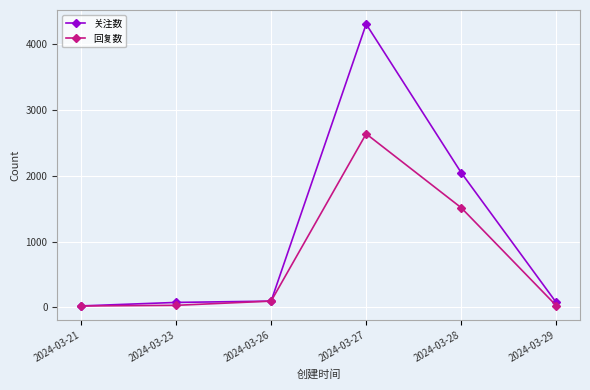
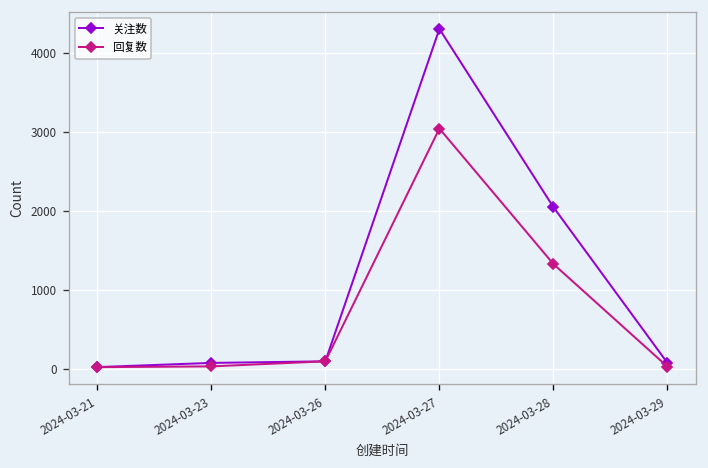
回复数, 2024-03-27: 2600 -> 3000
回复数, 2024-03-28: 1500 -> 1300
